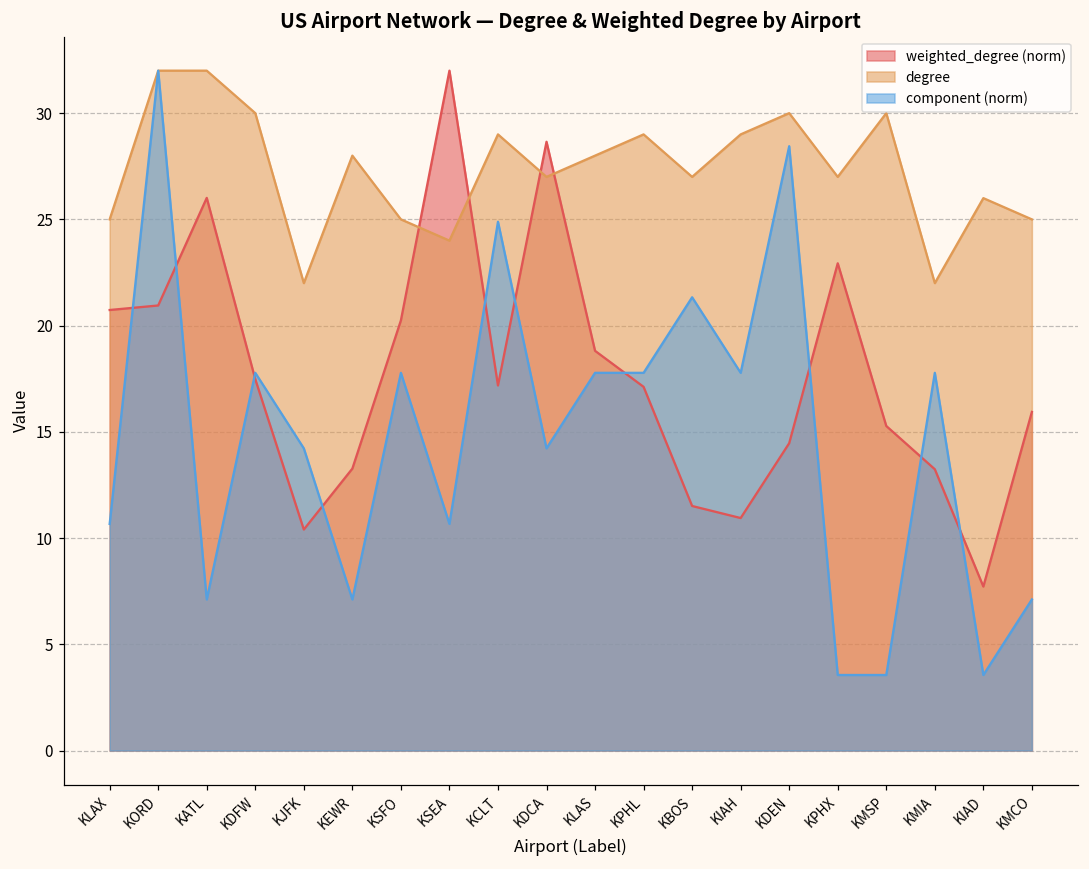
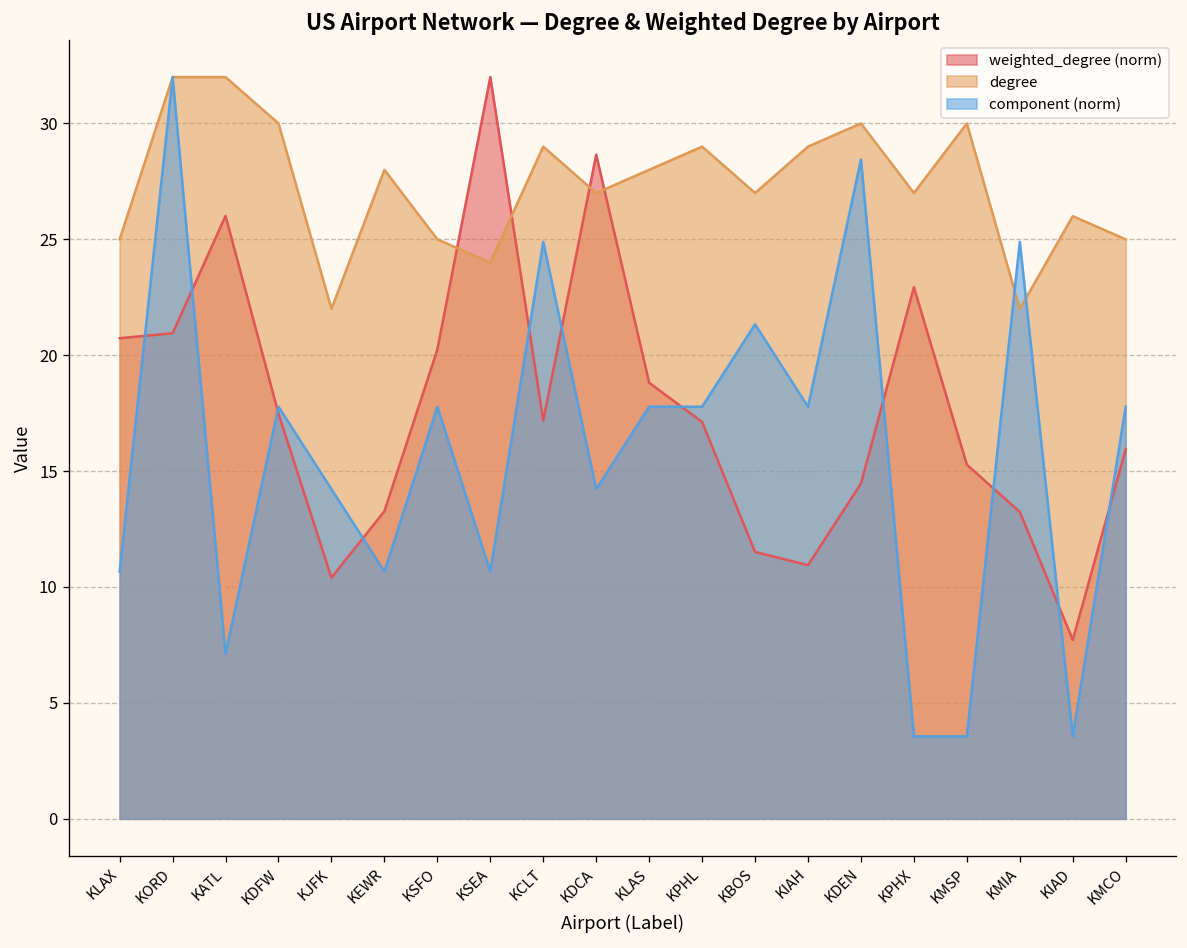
component (norm), KEWR: 7.1 -> 10.7
component (norm), KMIA: 17.8 -> 24.9
component (norm), KMCO: 7.1 -> 17.8
